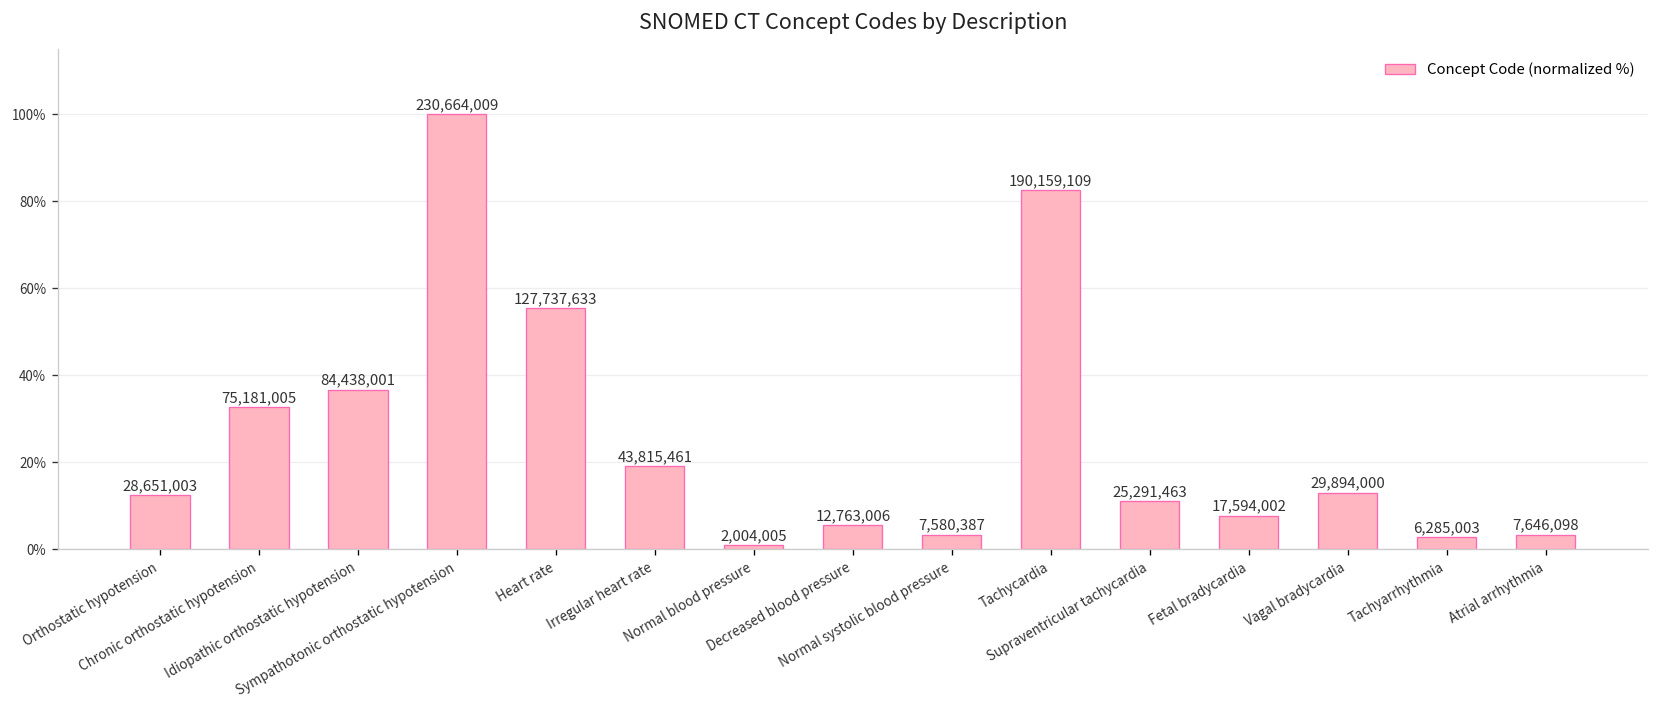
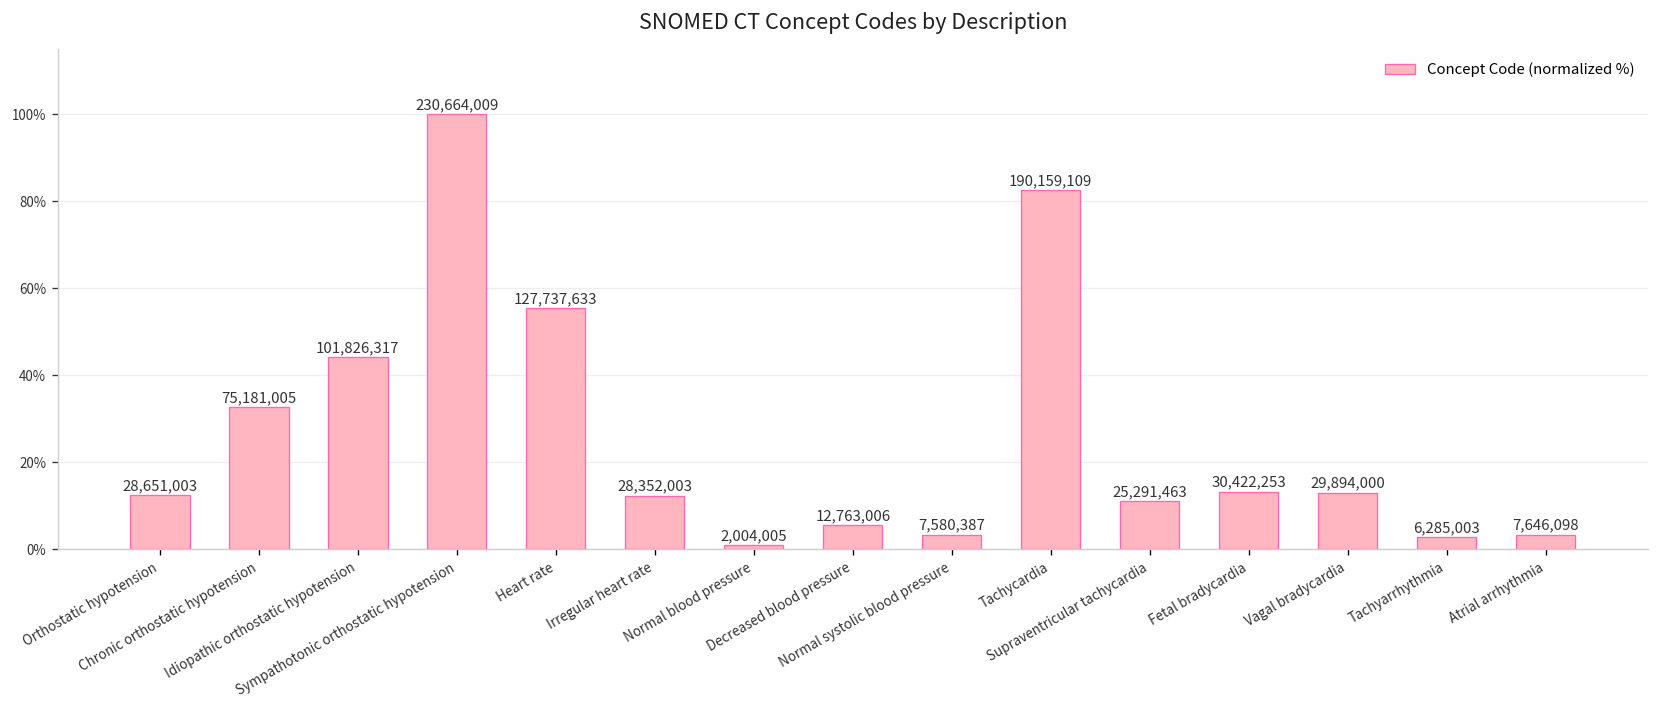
Idiopathic orthostatic hypotension: 84,438,001 -> 101,826,317
Irregular heart rate: 43,815,461 -> 28,352,003
Fetal bradycardia: 17,594,002 -> 30,422,253
